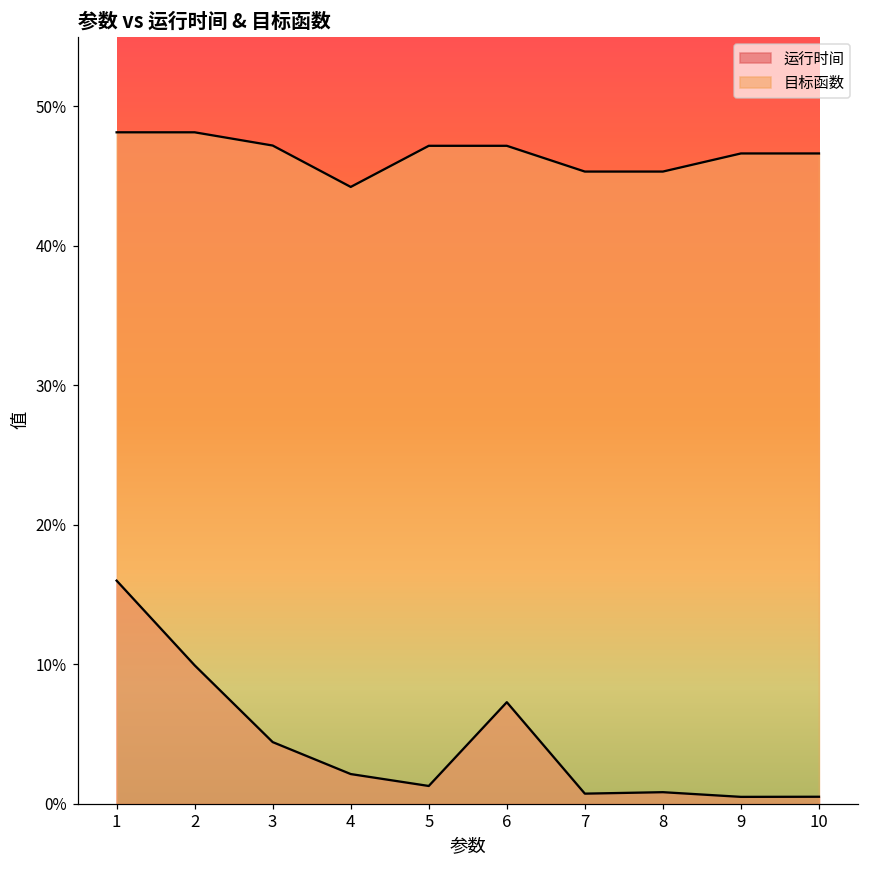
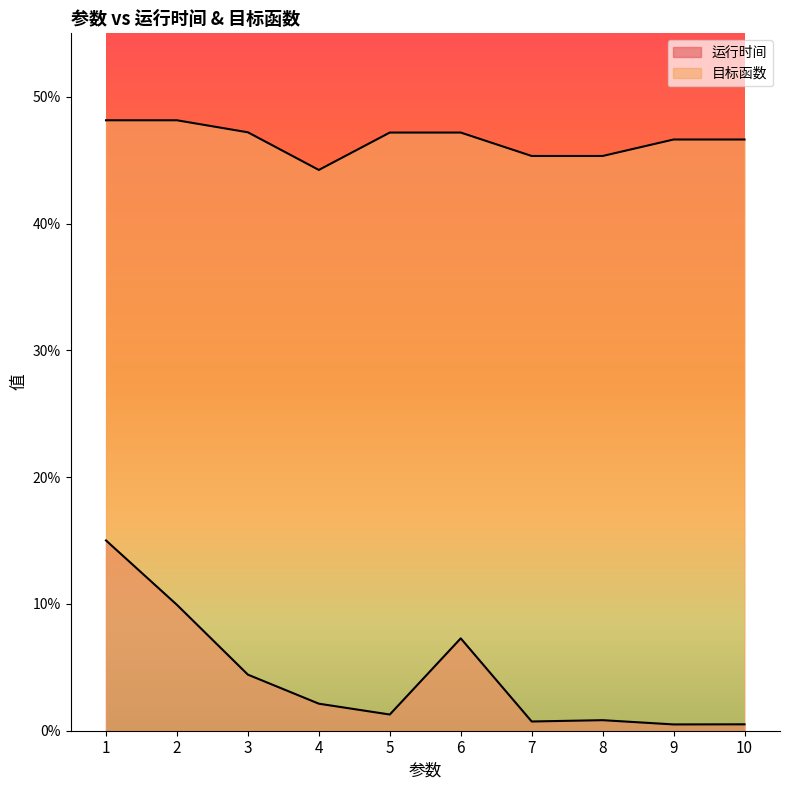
运行时间, 1: 16.0% -> 15.0%
